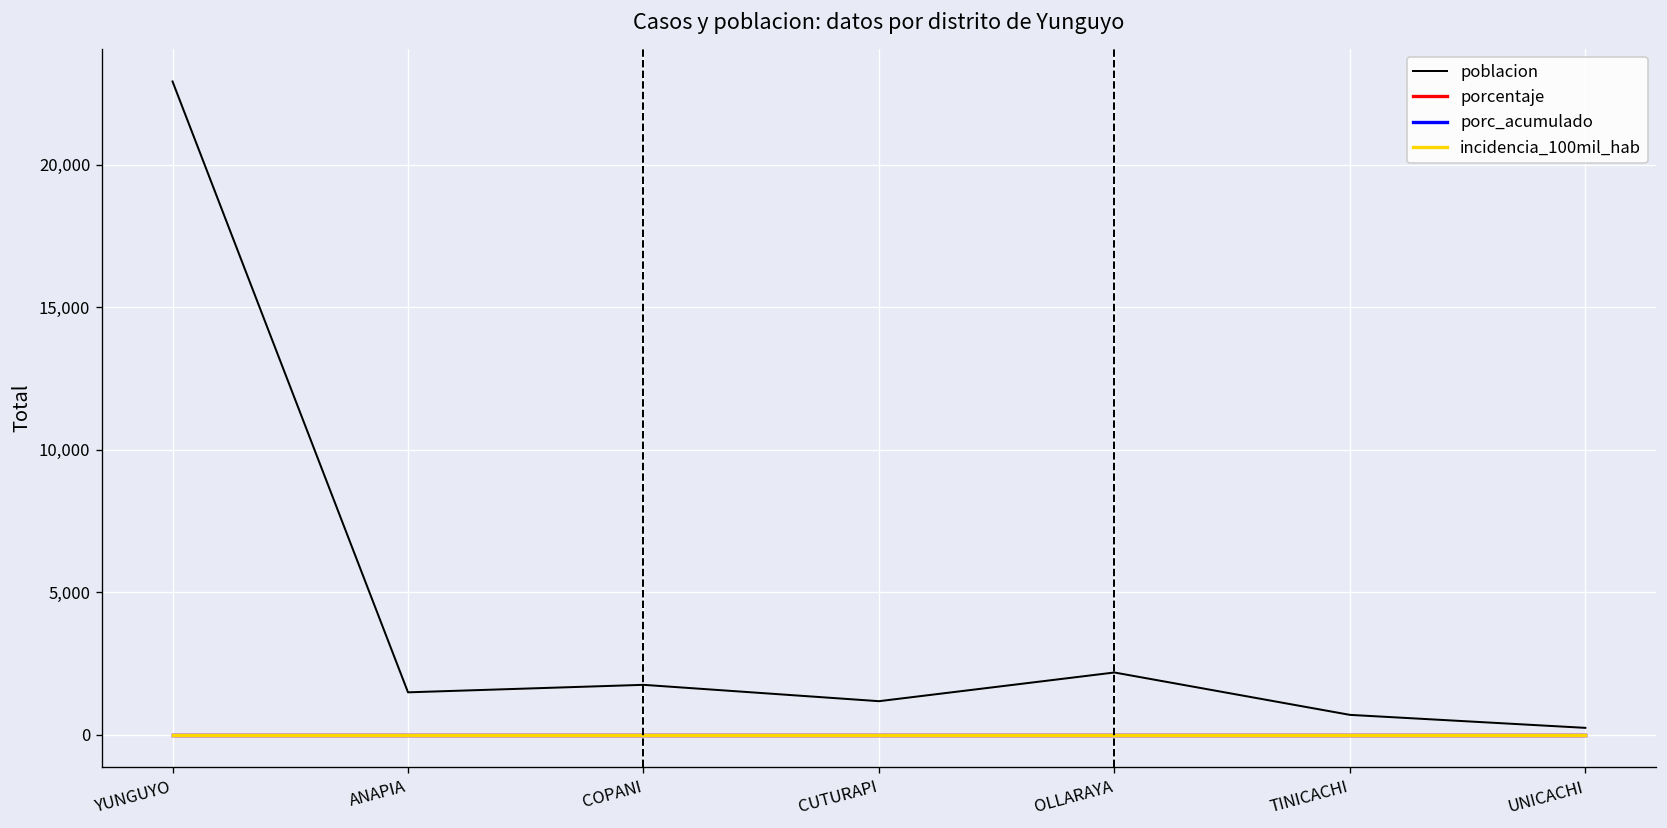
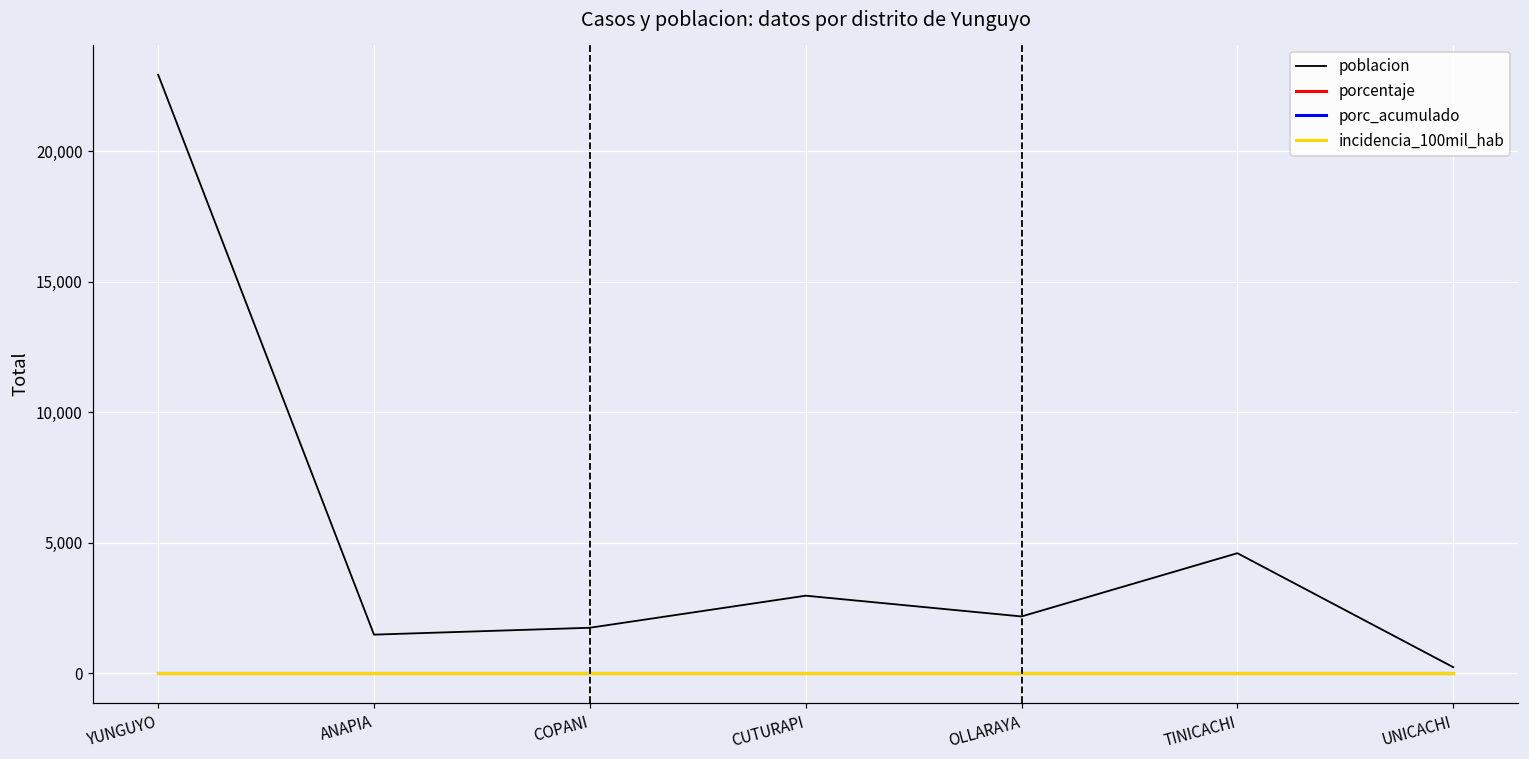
poblacion, CUTURAPI: 1,200 -> 3,000
poblacion, TINICACHI: 700 -> 4,600
